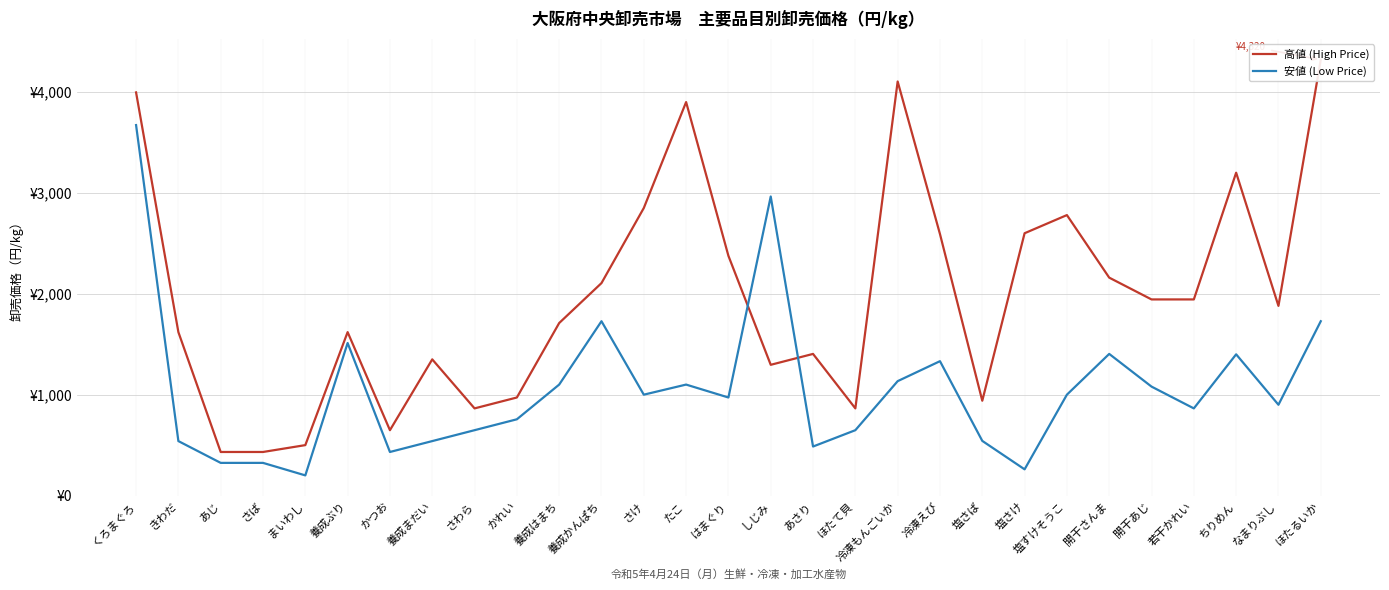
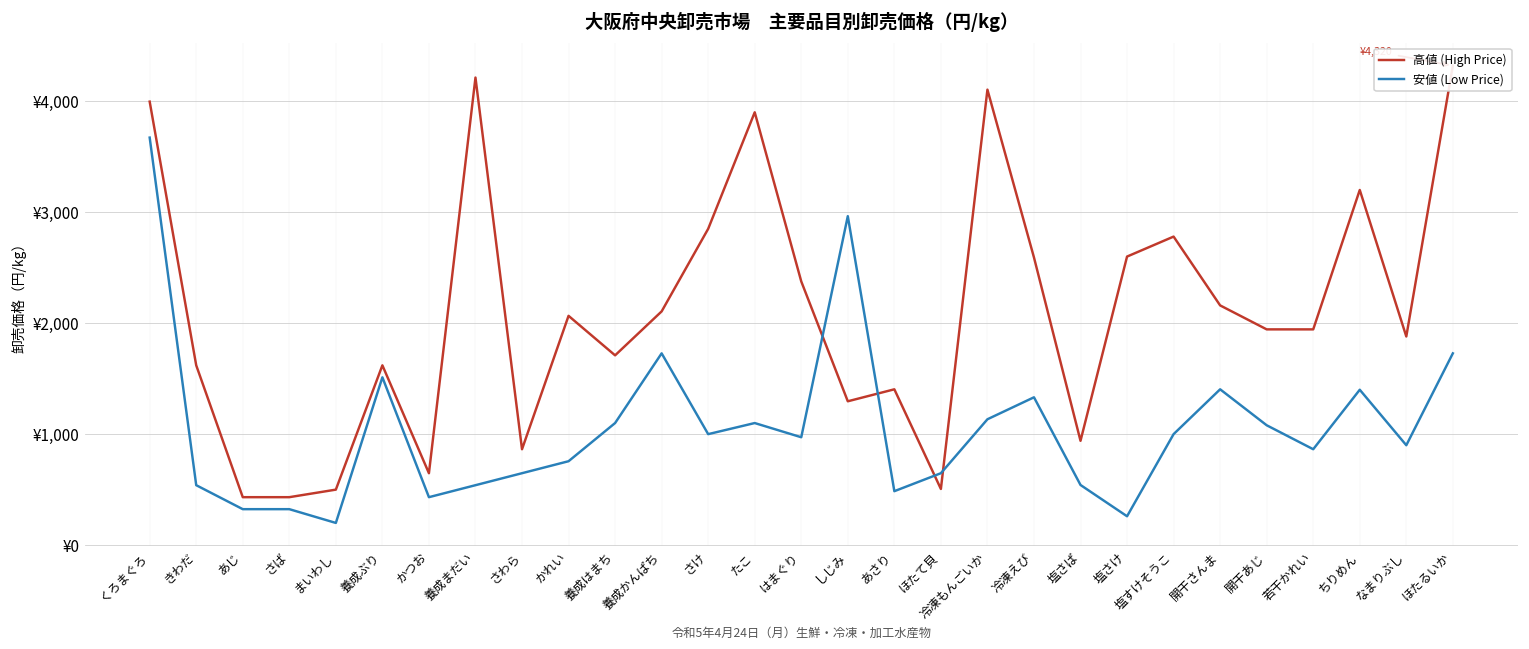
高値 (High Price), 養成まだい: ¥1,350 -> ¥4,210
高値 (High Price), かれい: ¥970 -> ¥2,070
高値 (High Price), ほたて貝: ¥860 -> ¥510
